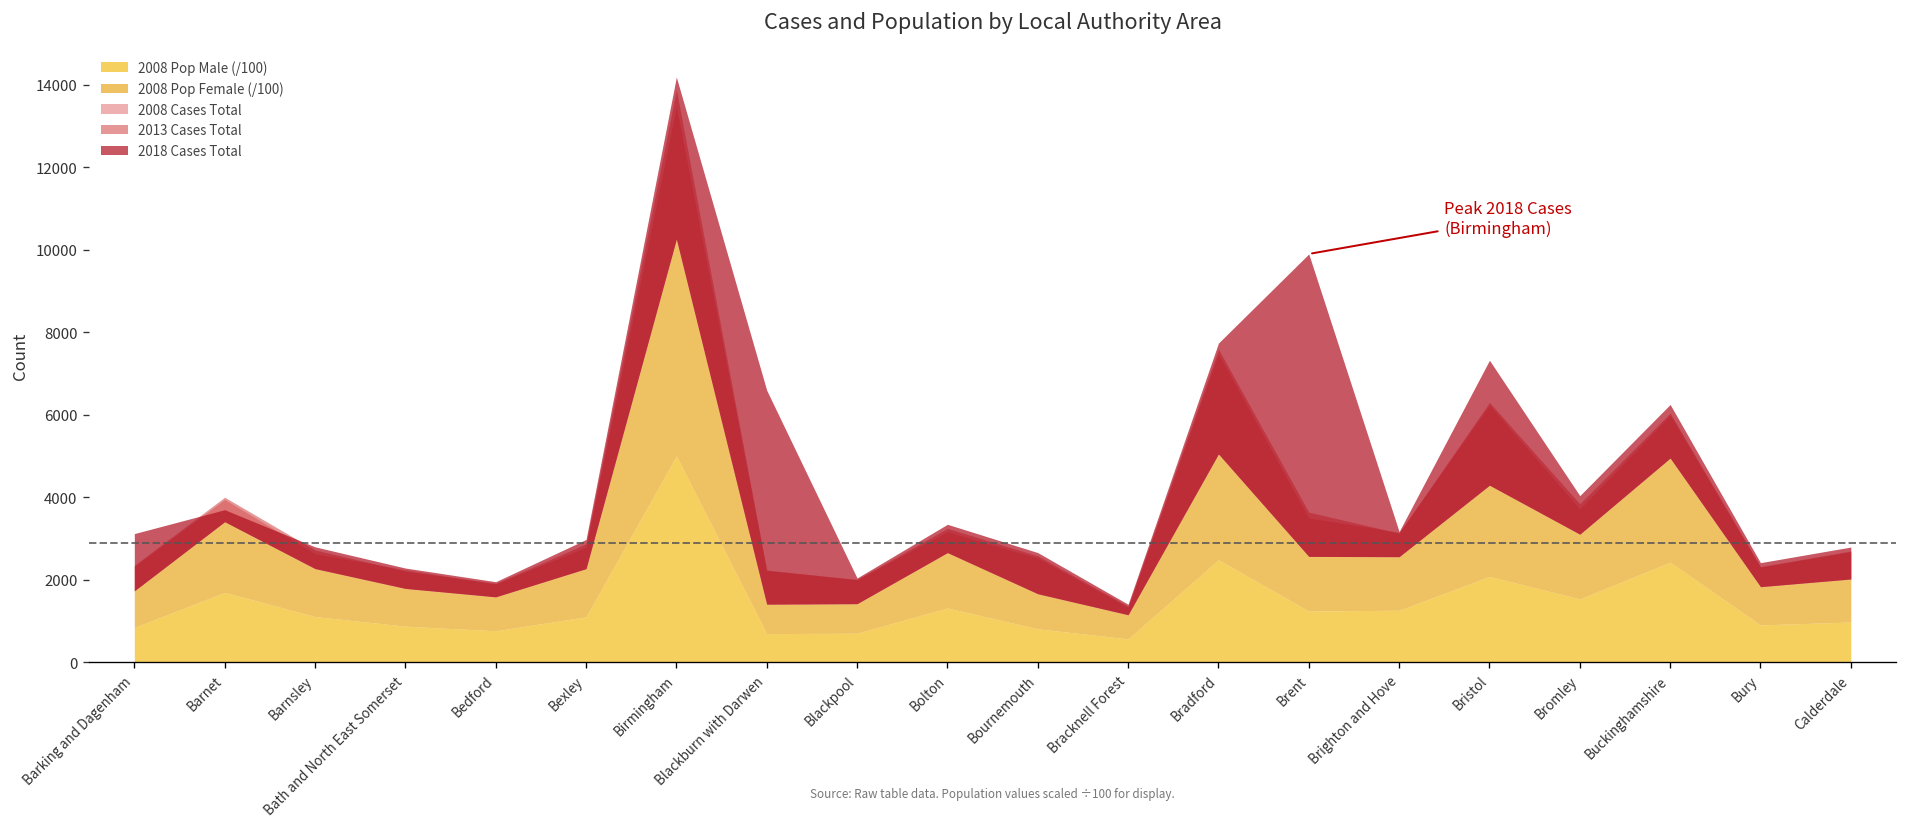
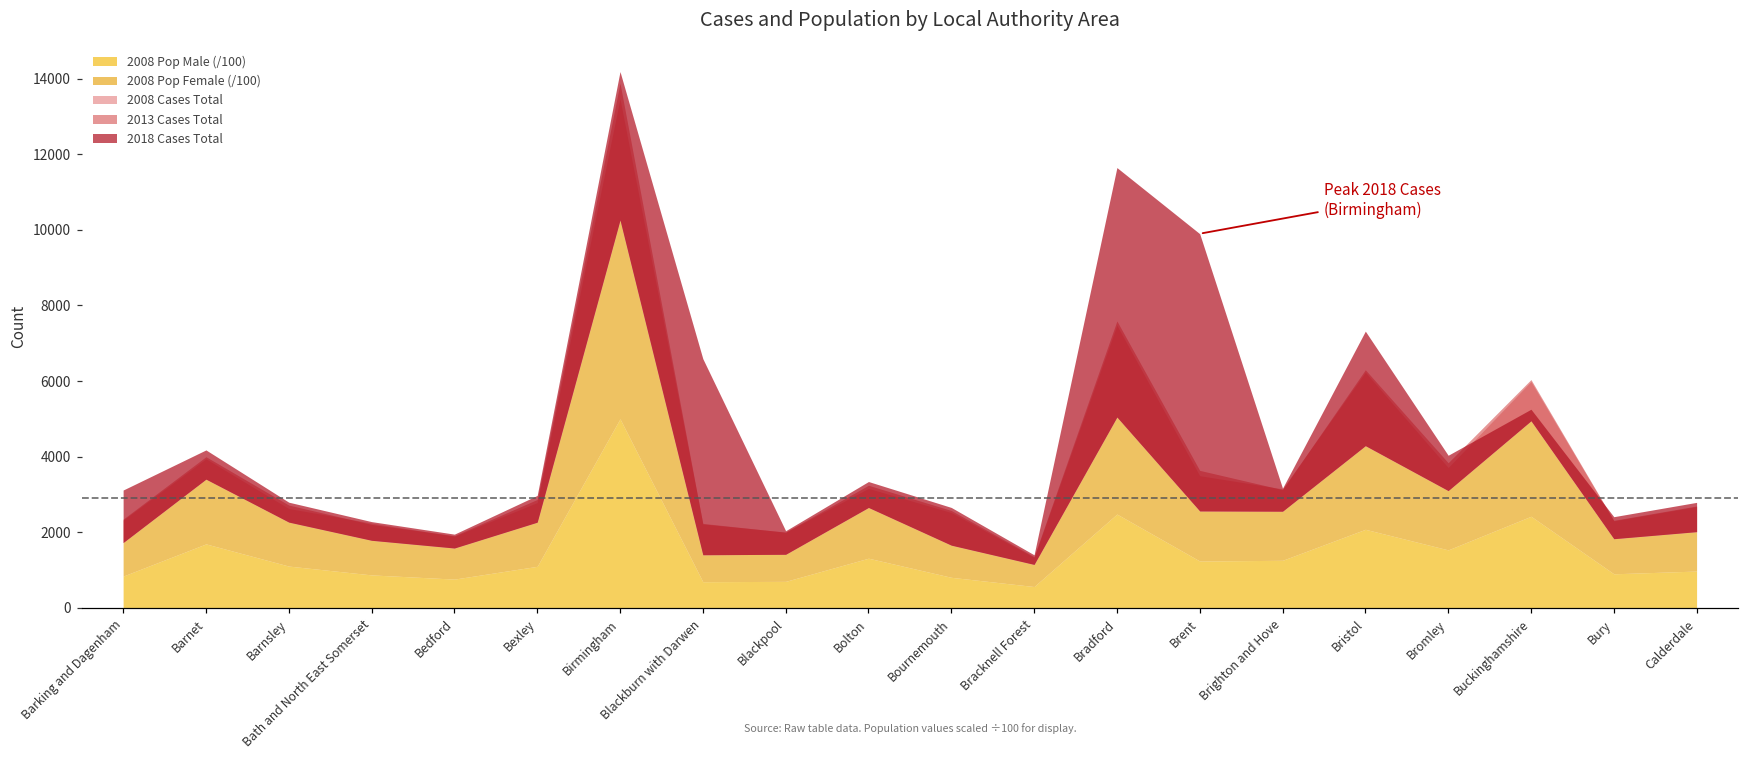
2018 Cases Total, Barnet: 300 -> 800
2018 Cases Total, Bradford: 2700 -> 6600
2018 Cases Total, Buckinghamshire: 1300 -> 300
